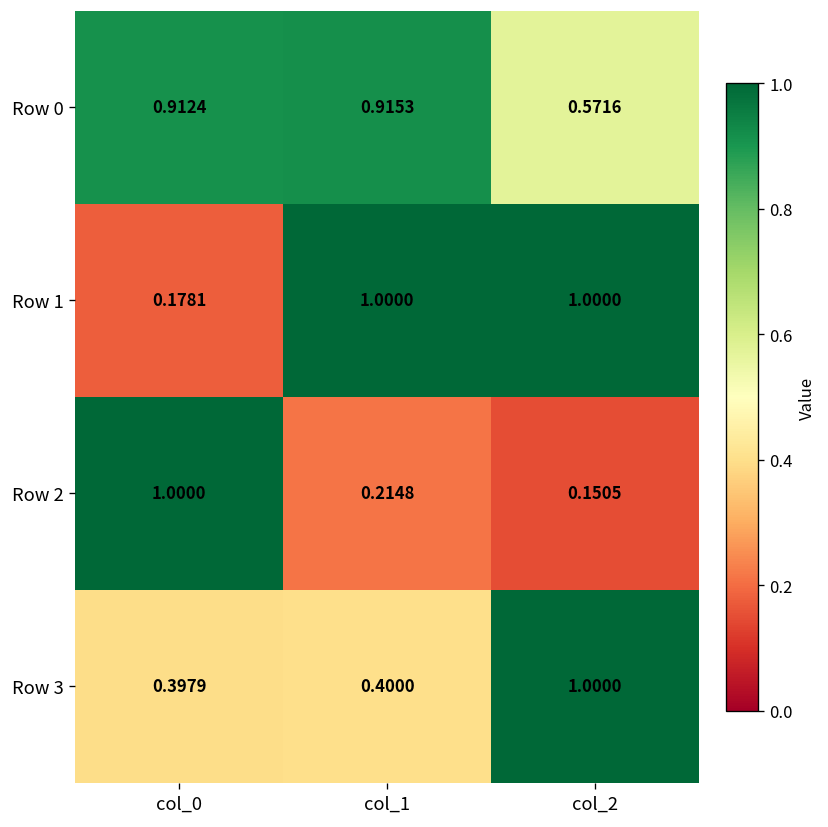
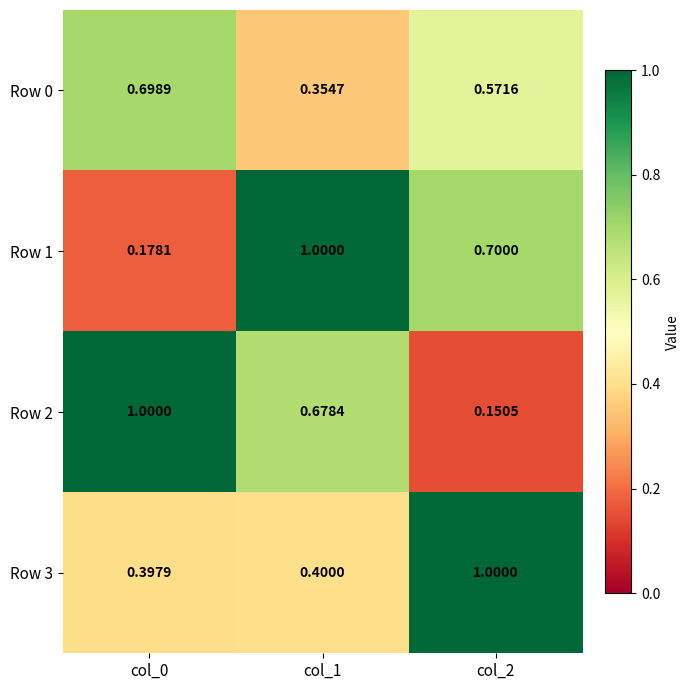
Row 0, col_0: 0.9124 -> 0.6989
Row 0, col_1: 0.9153 -> 0.3547
Row 1, col_2: 1.0000 -> 0.7000
Row 2, col_1: 0.2148 -> 0.6784
